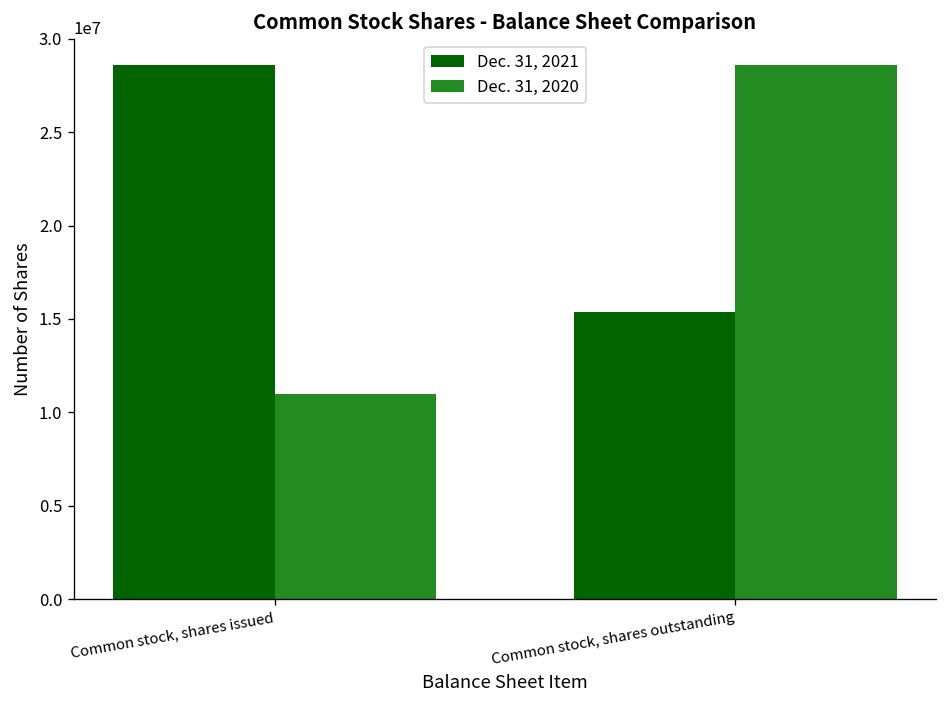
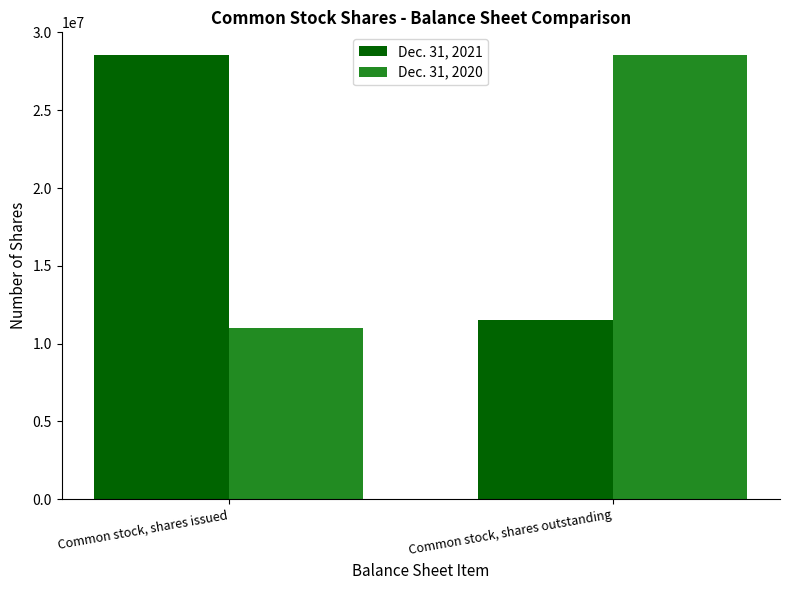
Dec. 31, 2021, Common stock, shares outstanding: 15400000 -> 11500000
